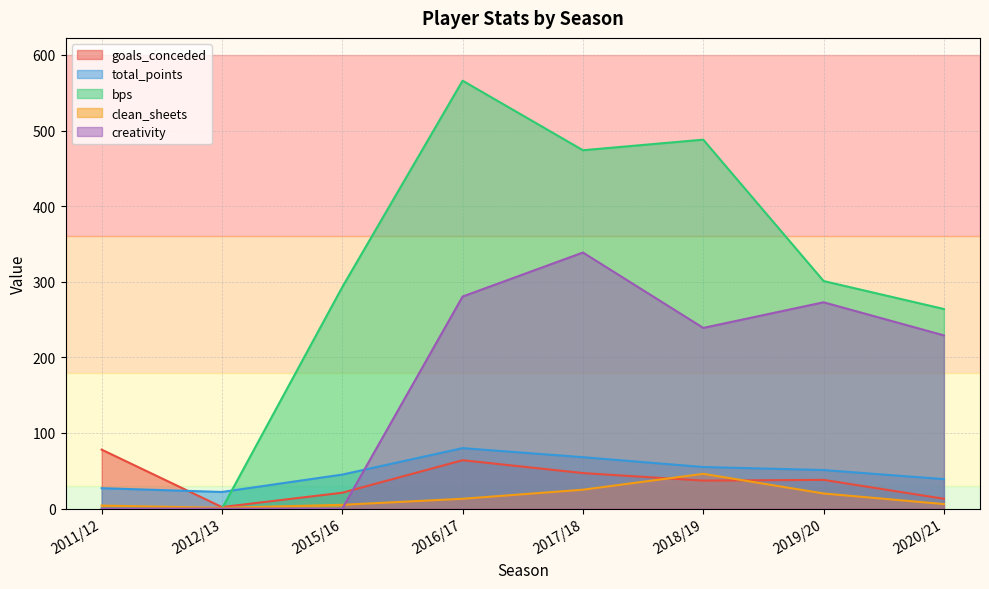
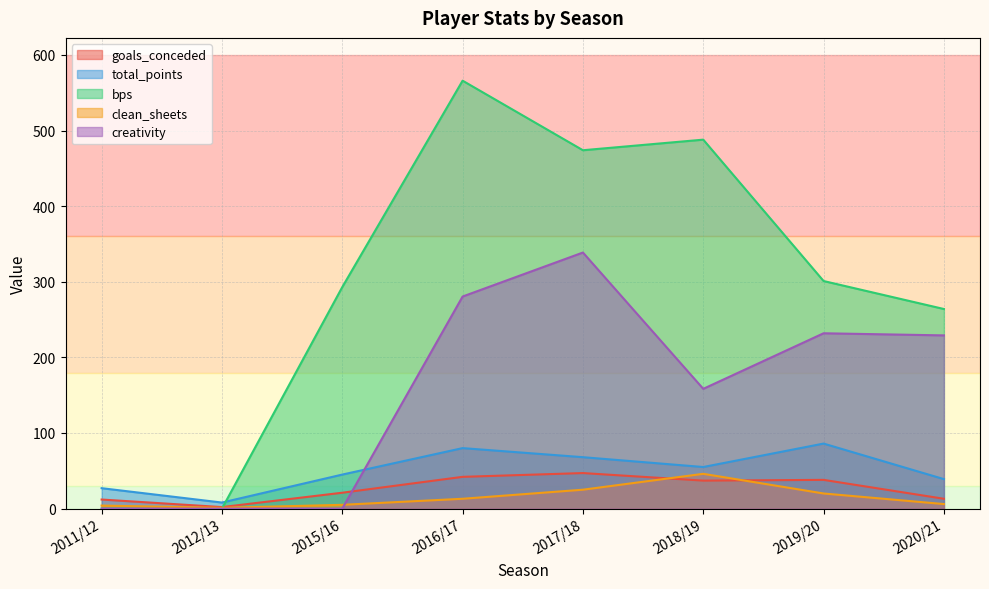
goals_conceded, 2011/12: 80 -> 10
total_points, 2012/13: 20 -> 10
goals_conceded, 2016/17: 60 -> 40
creativity, 2018/19: 240 -> 160
total_points, 2019/20: 50 -> 90
creativity, 2019/20: 270 -> 230
